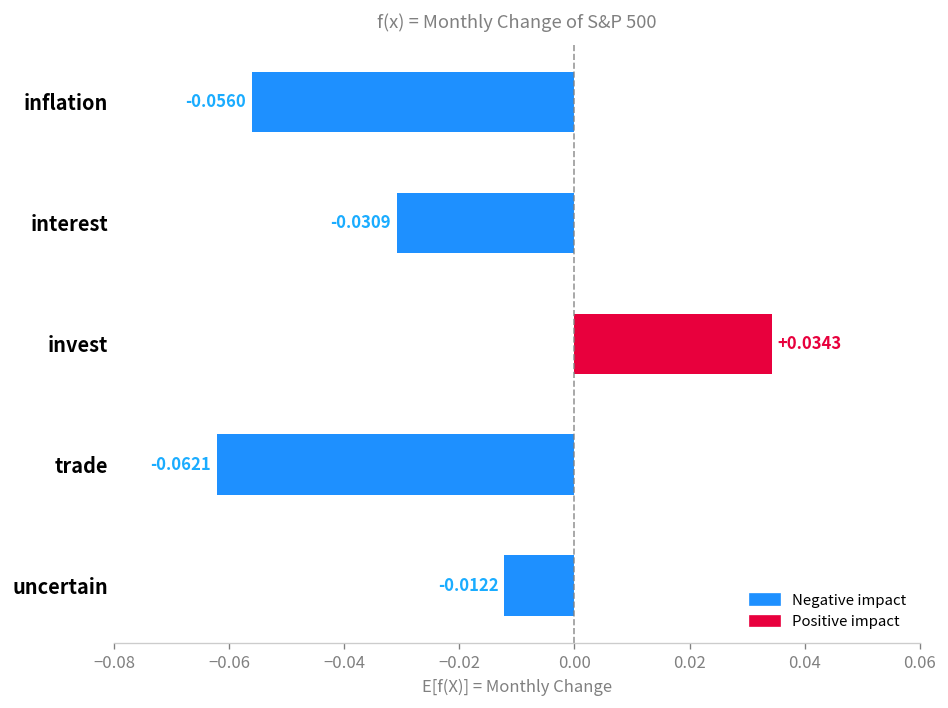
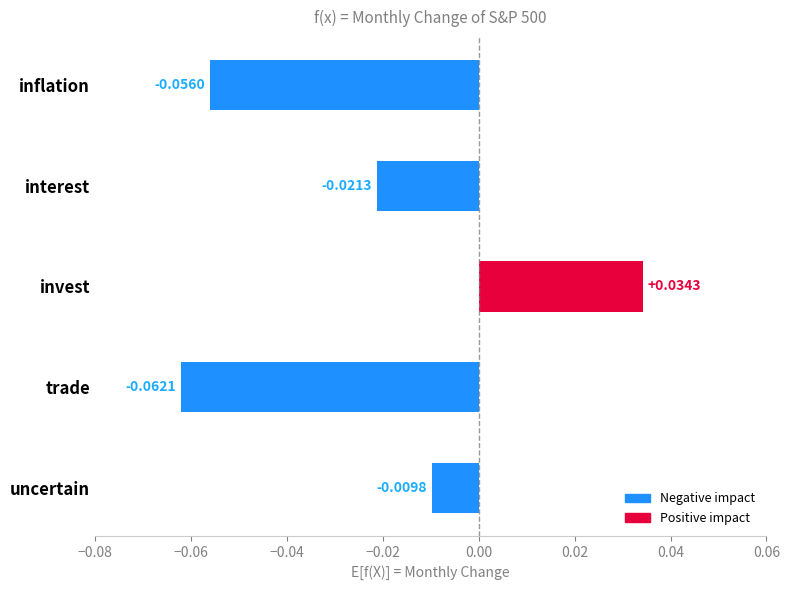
interest: -0.0309 -> -0.0213
uncertain: -0.0122 -> -0.0098
